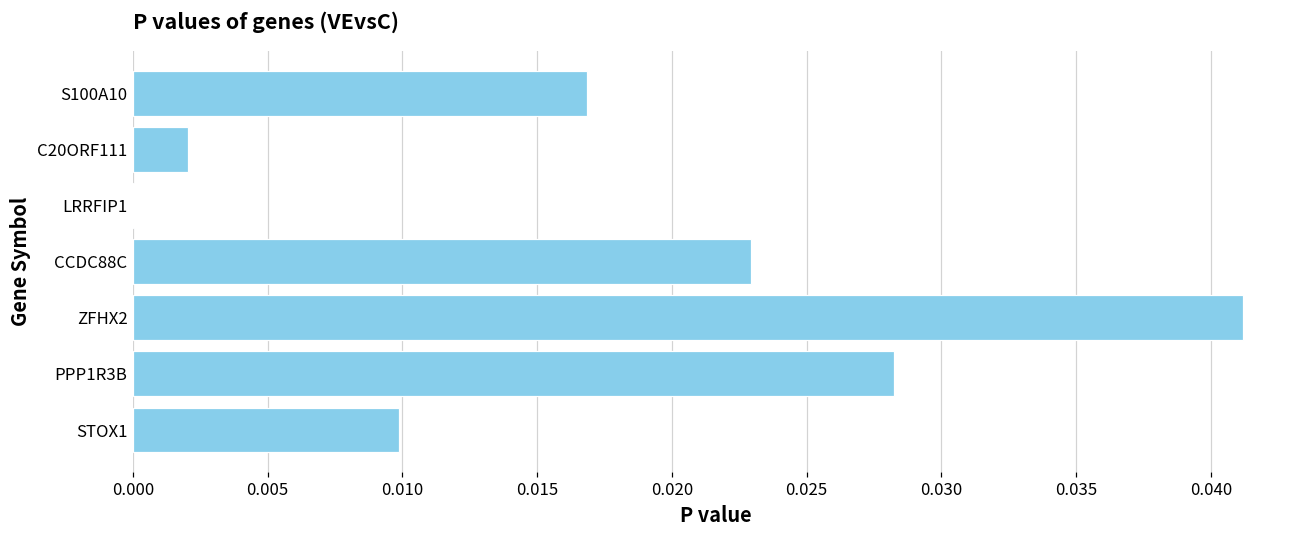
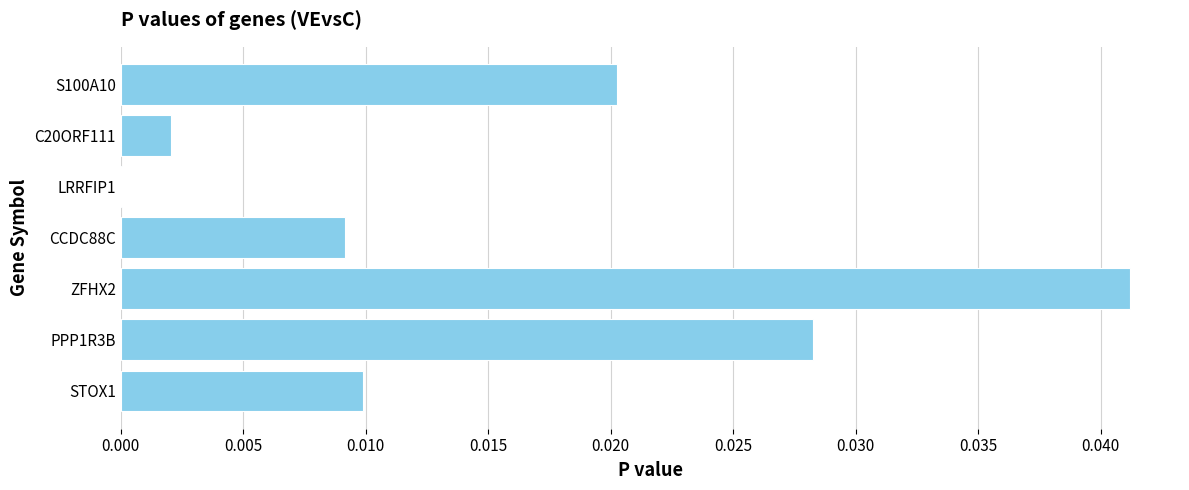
S100A10: 0.0168 -> 0.0202
CCDC88C: 0.0229 -> 0.0092
